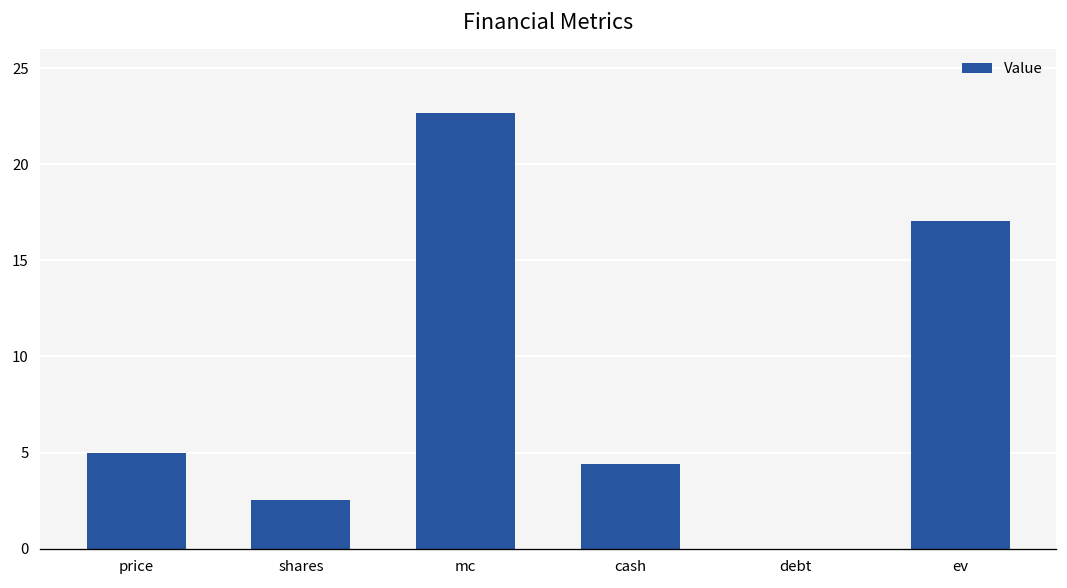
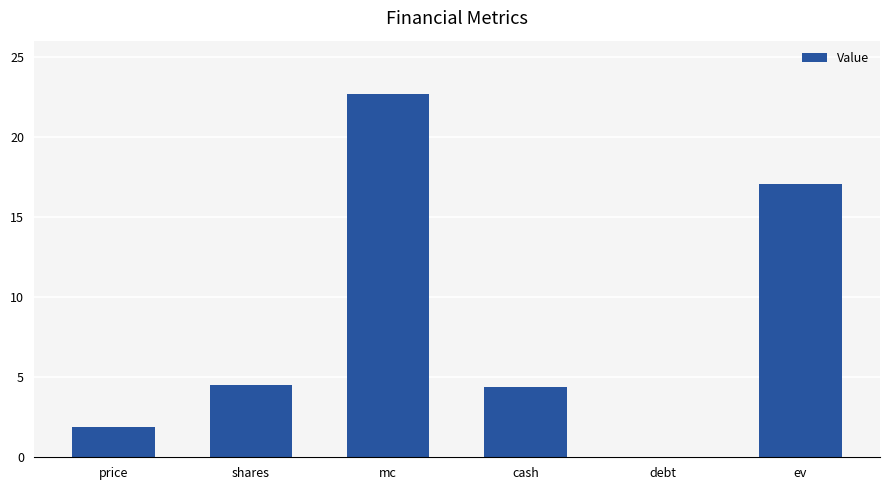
price: 5.0 -> 1.9
shares: 2.5 -> 4.5
